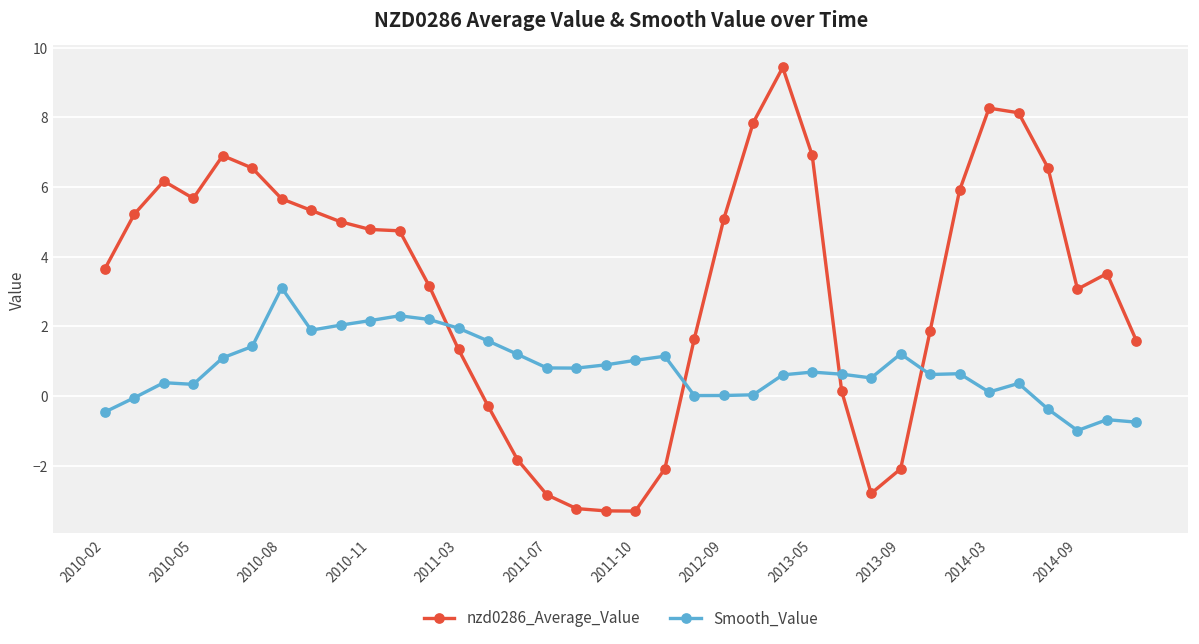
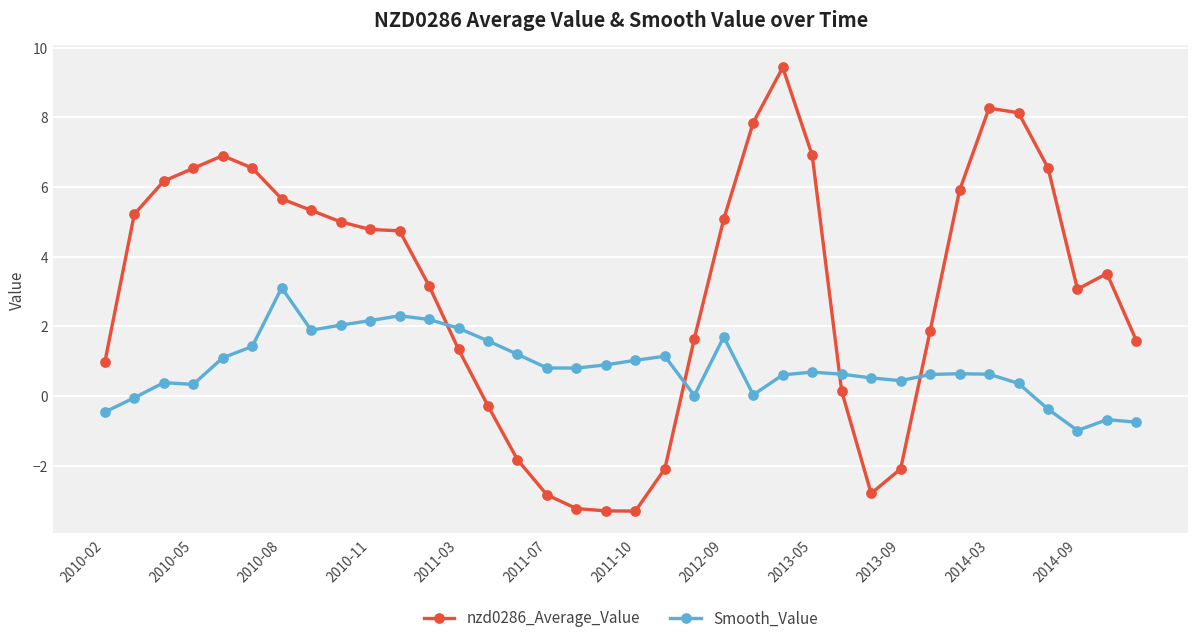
nzd0286_Average_Value, 2010-02: 3.6 -> 1.0
nzd0286_Average_Value, 2010-05: 5.7 -> 6.5
Smooth_Value, 2012-09: 0.0 -> 1.7
Smooth_Value, 2013-09: 1.2 -> 0.4
Smooth_Value, 2014-03: 0.1 -> 0.6
